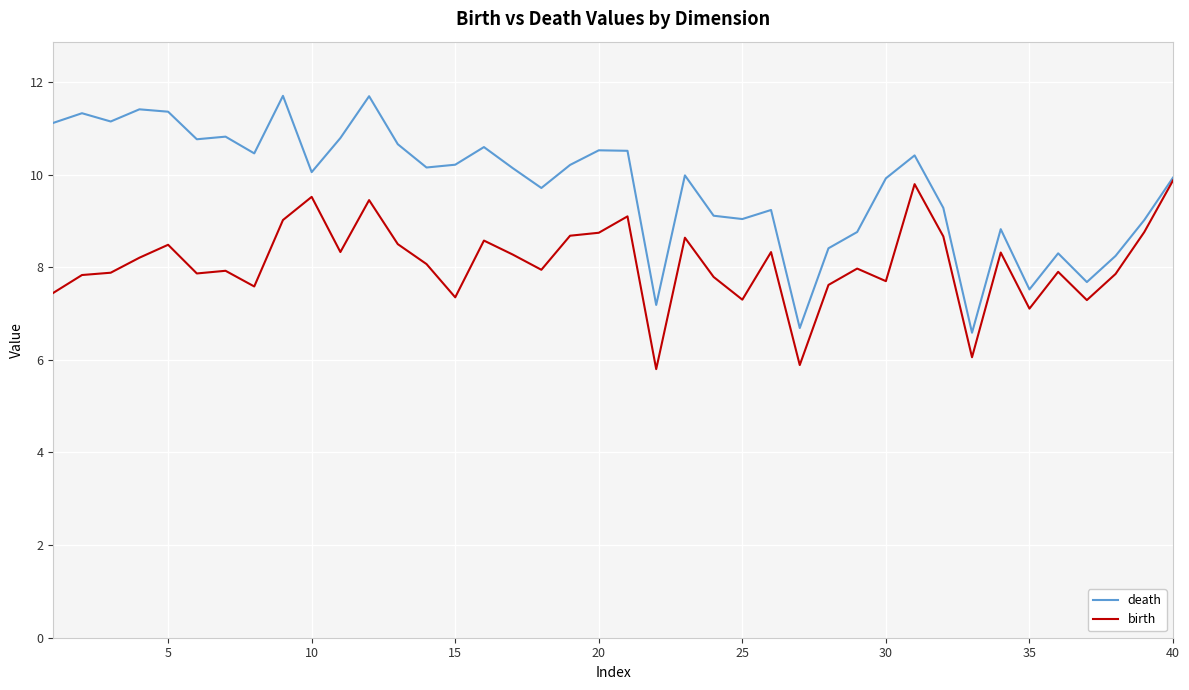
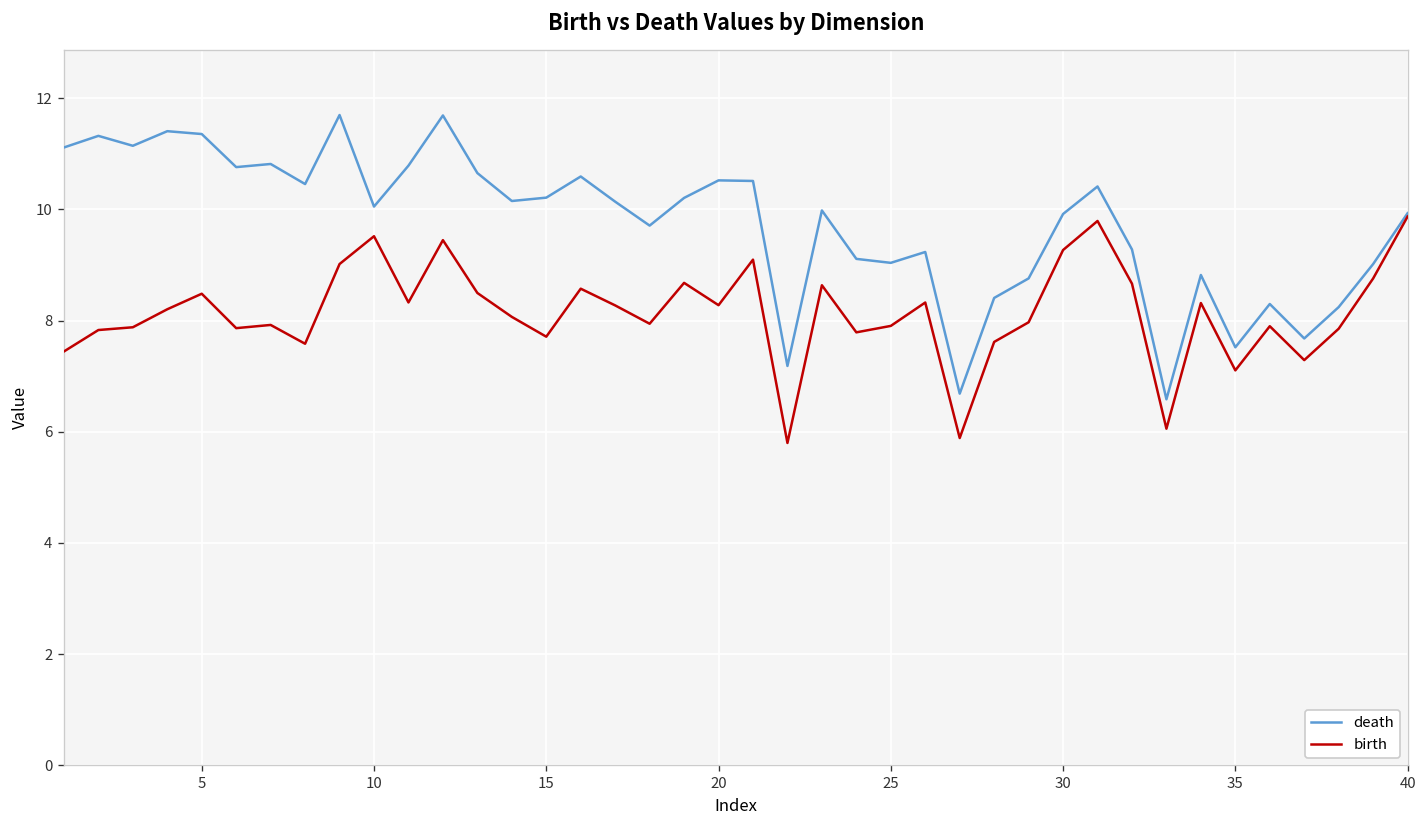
birth, 15: 7.3 -> 7.7
birth, 20: 8.7 -> 8.3
birth, 25: 7.3 -> 7.9
birth, 30: 7.7 -> 9.3
